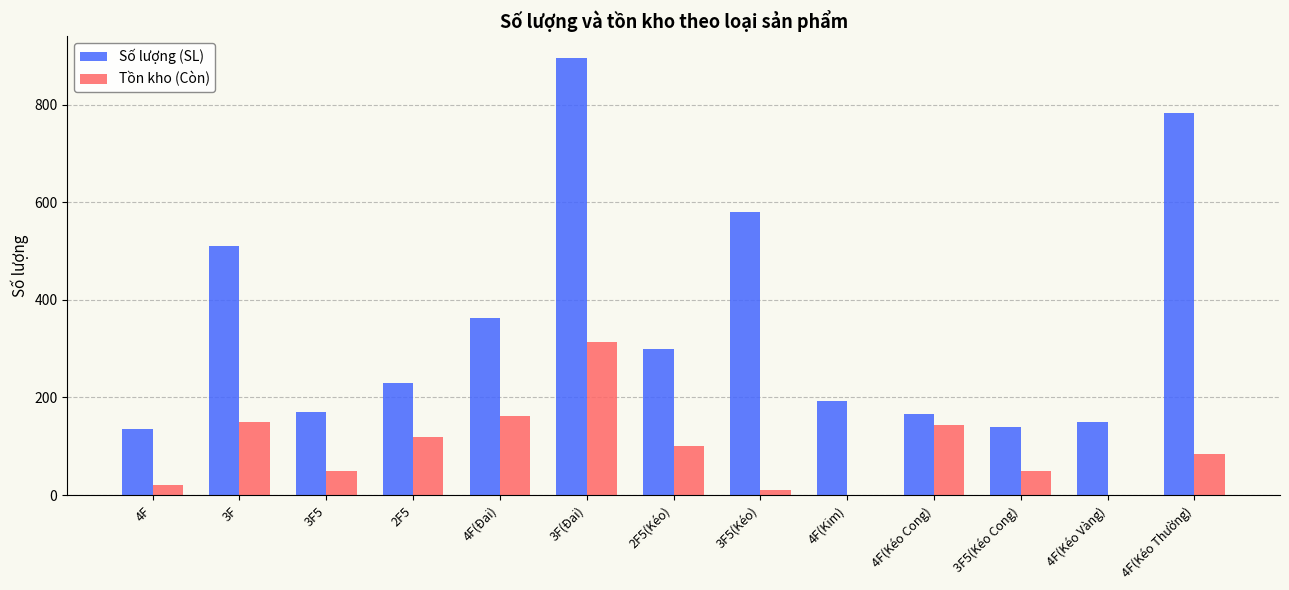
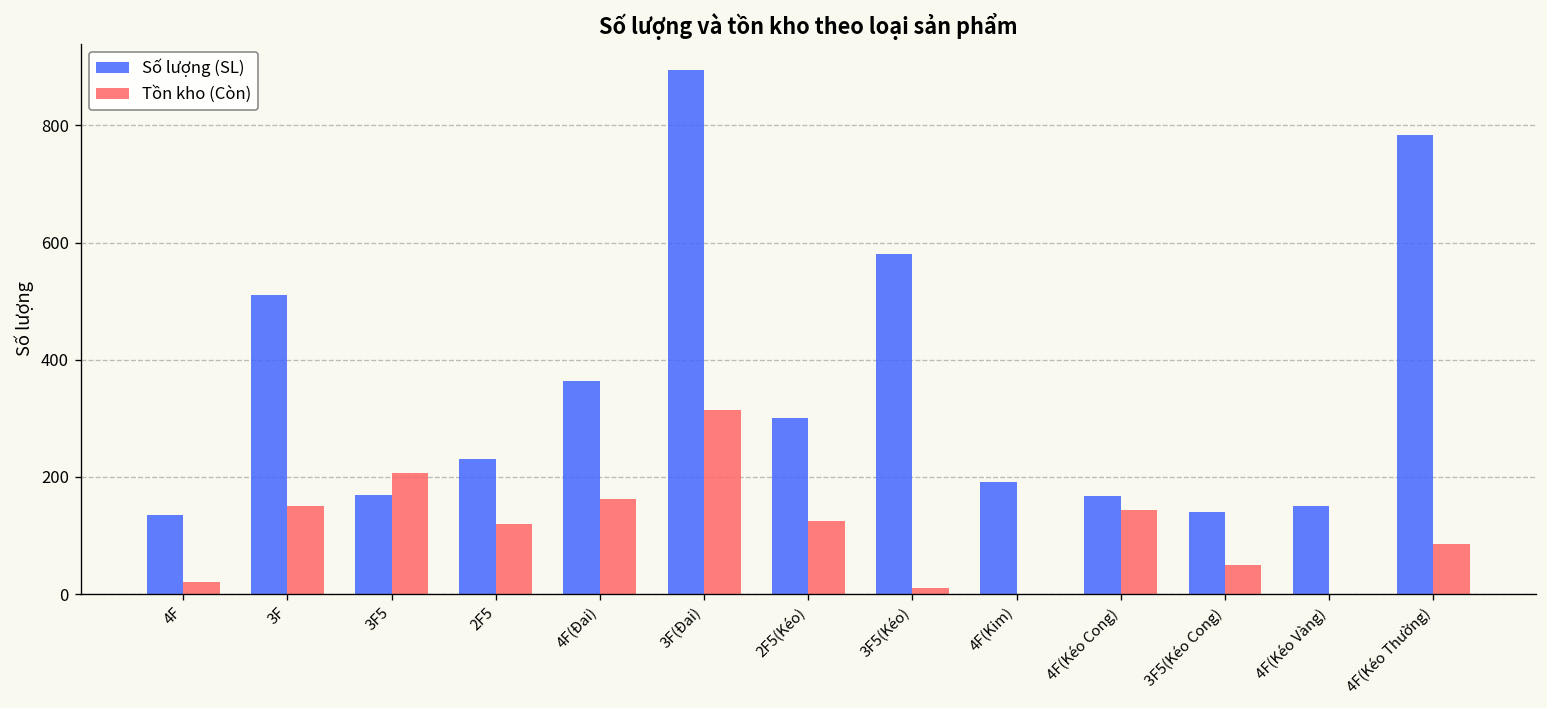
Tồn kho (Còn), 3F5: 50 -> 210
Tồn kho (Còn), 2F5(Kéo): 100 -> 120
